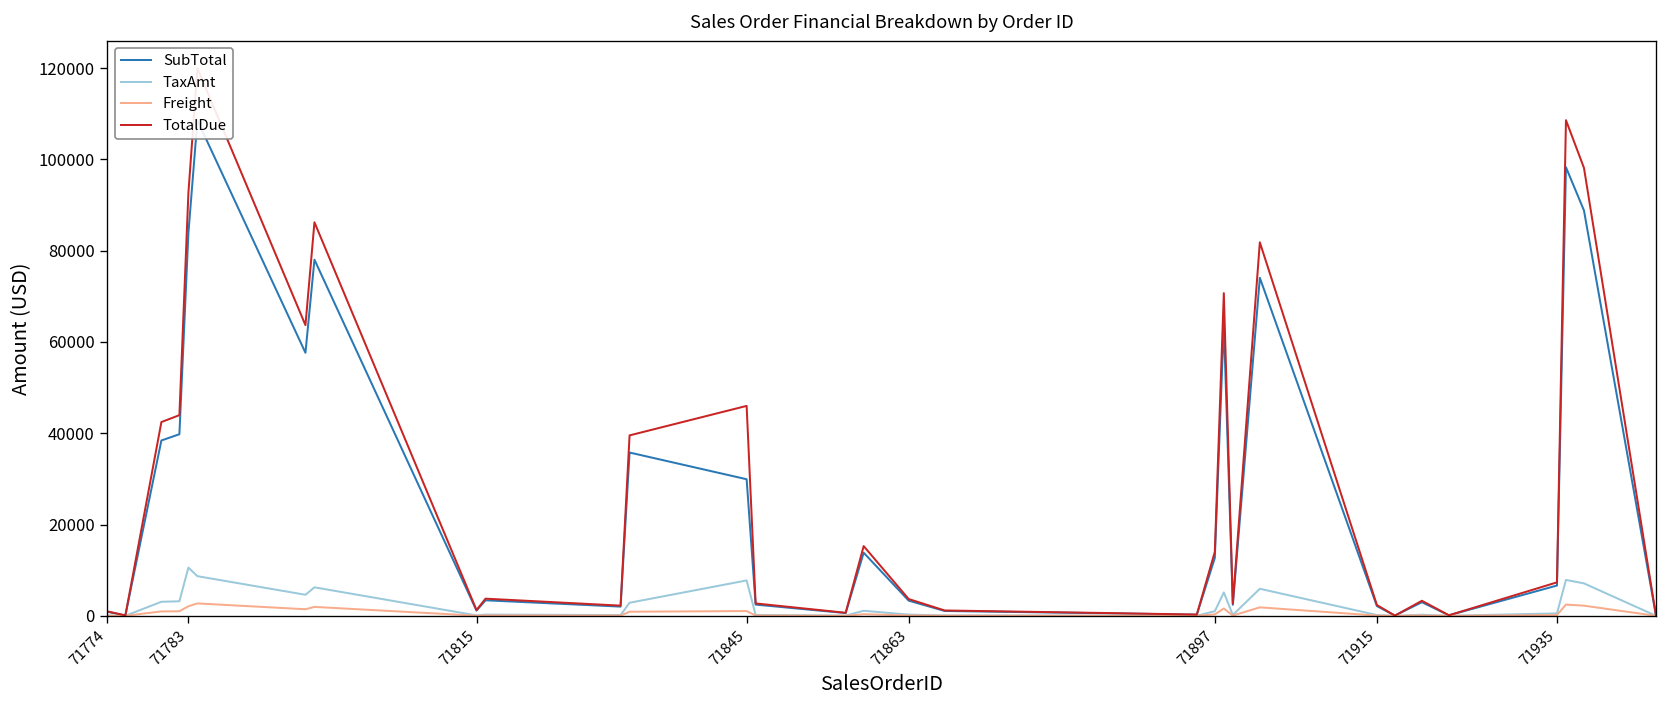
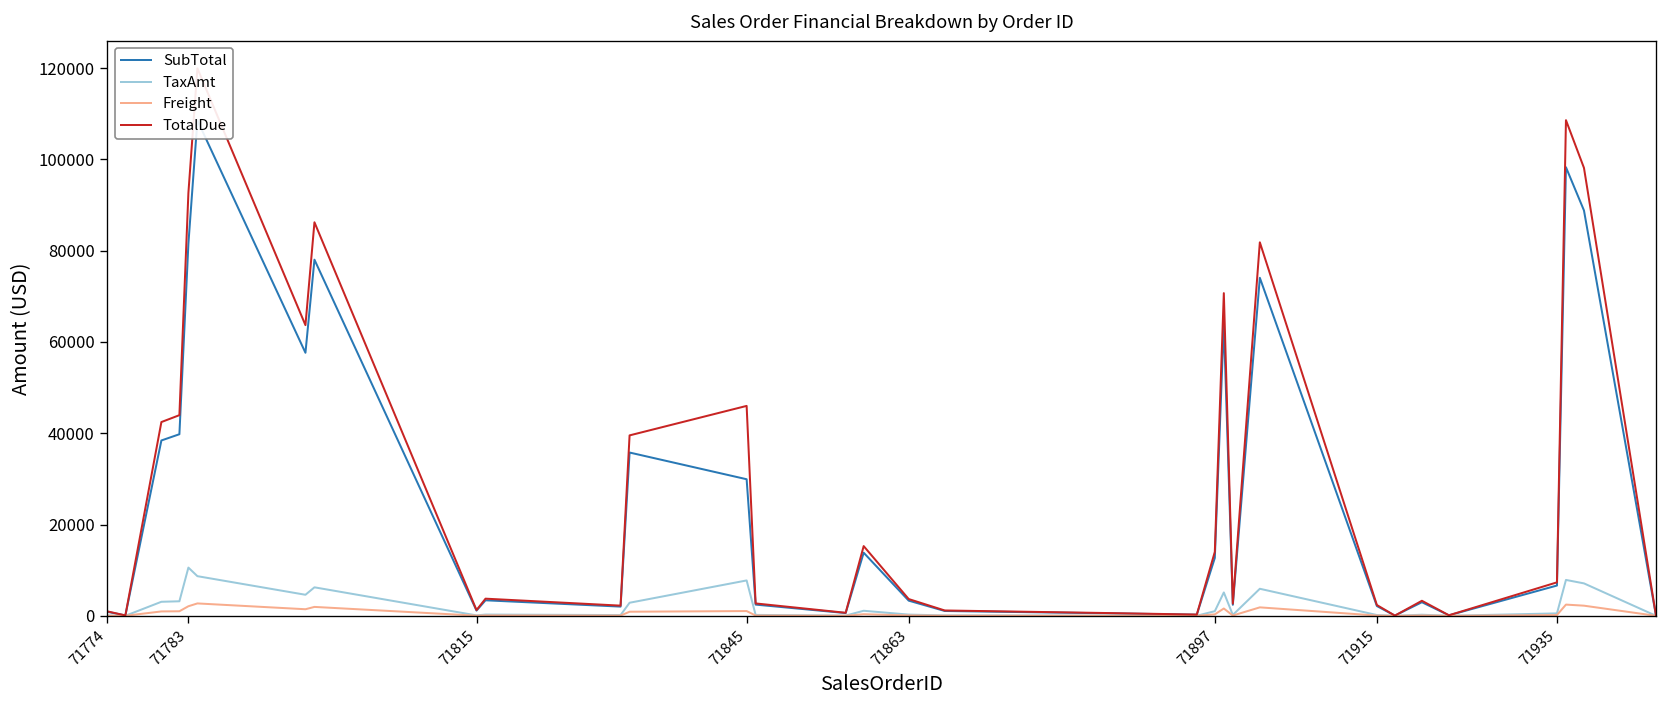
SubTotal, 71783: 84000 -> 82000
